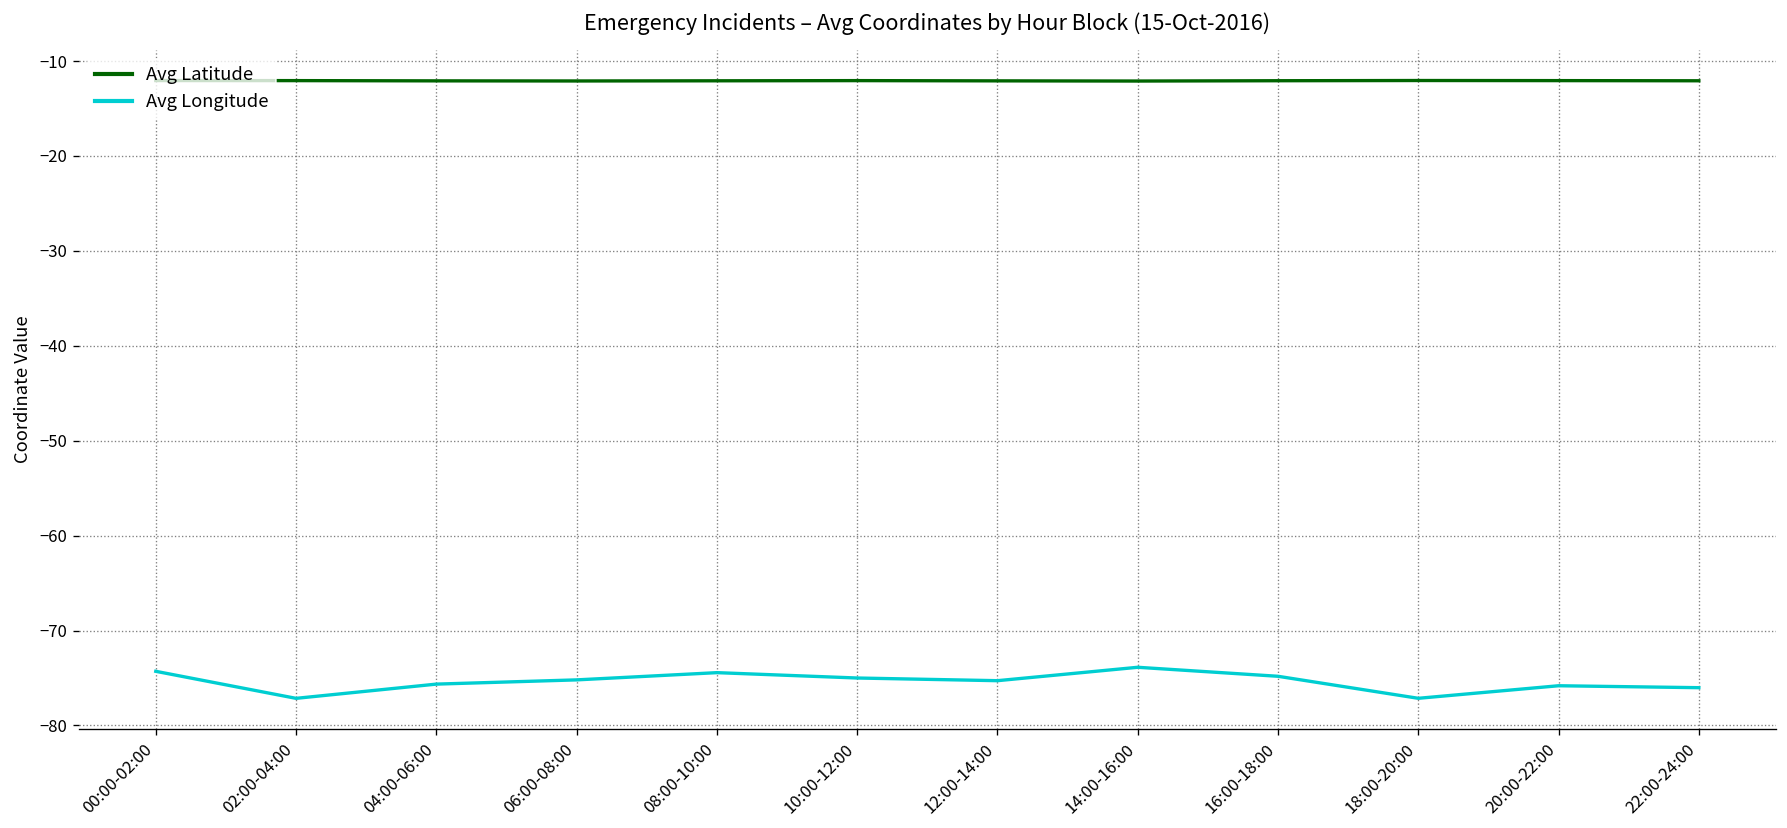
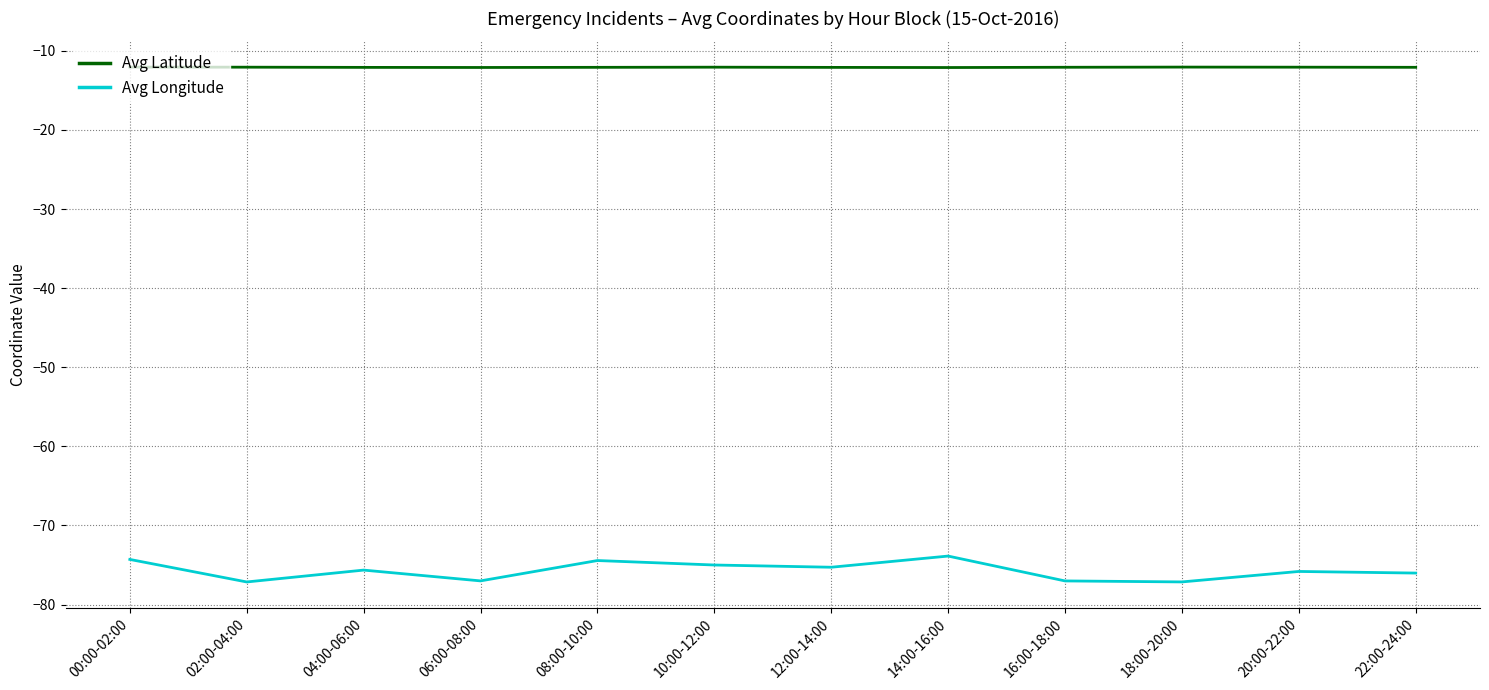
Avg Longitude, 06:00-08:00: -75 -> -77
Avg Longitude, 16:00-18:00: -75 -> -77
